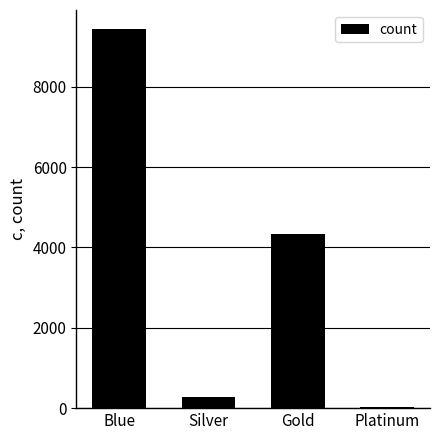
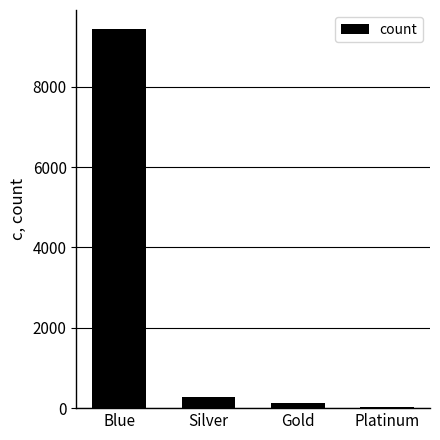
Gold: 4300 -> 100
